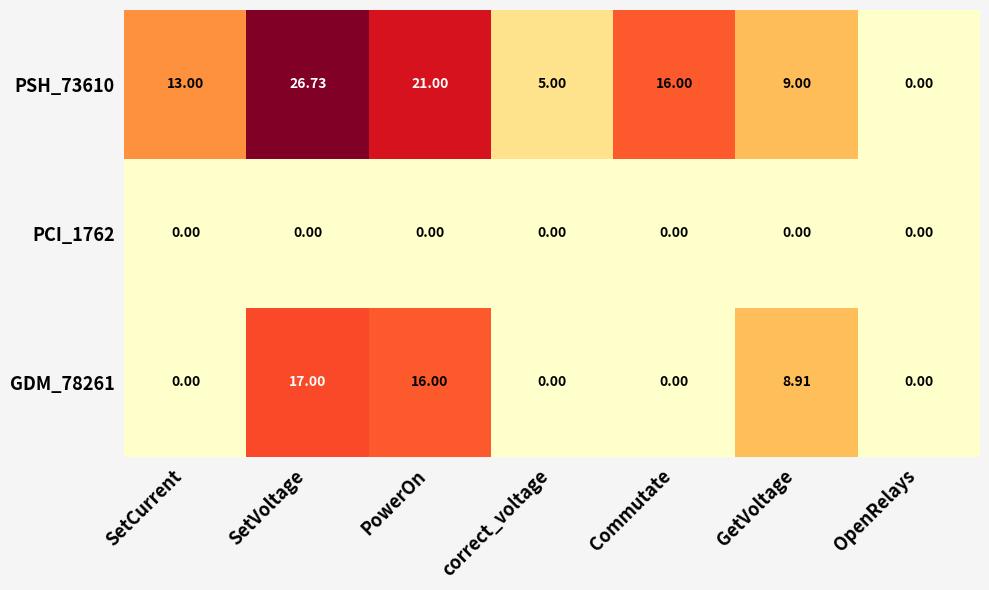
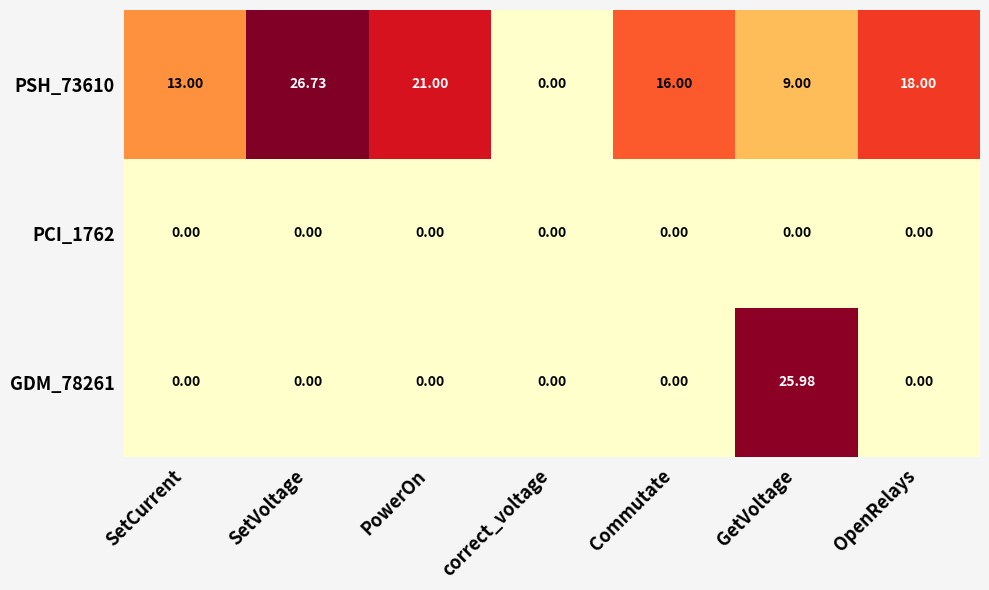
PSH_73610, correct_voltage: 5.00 -> 0.00
PSH_73610, OpenRelays: 0.00 -> 18.00
GDM_78261, SetVoltage: 17.00 -> 0.00
GDM_78261, PowerOn: 16.00 -> 0.00
GDM_78261, GetVoltage: 8.91 -> 25.98
